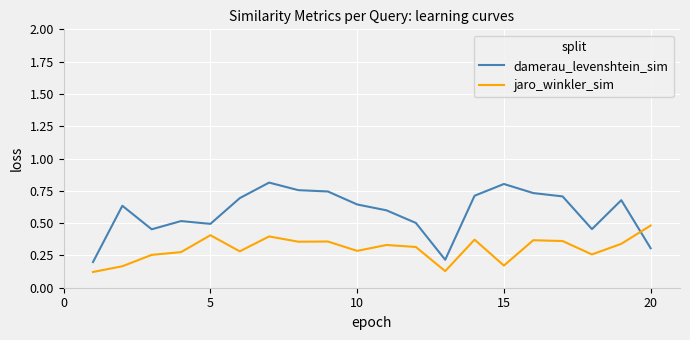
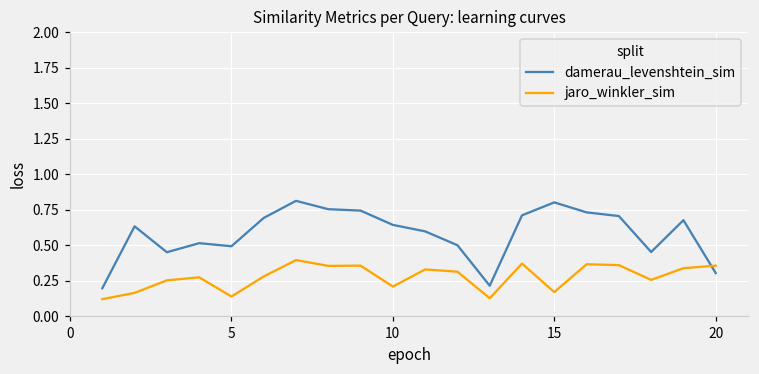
jaro_winkler_sim, 5: 0.41 -> 0.14
jaro_winkler_sim, 10: 0.29 -> 0.21
jaro_winkler_sim, 20: 0.48 -> 0.36
